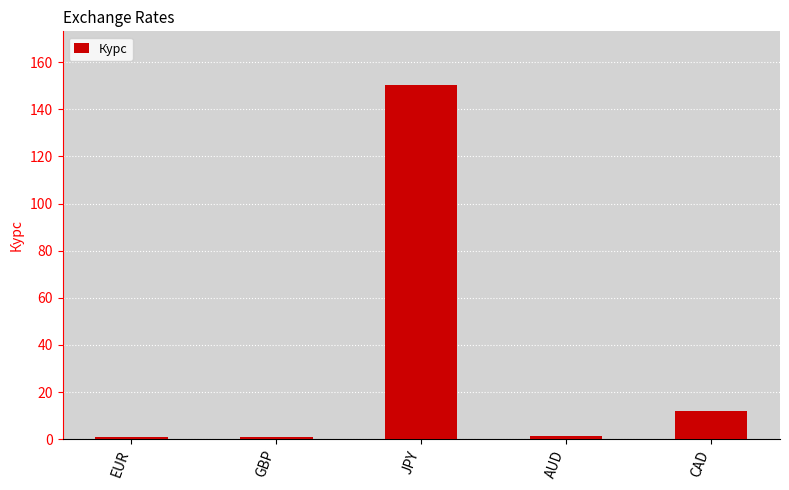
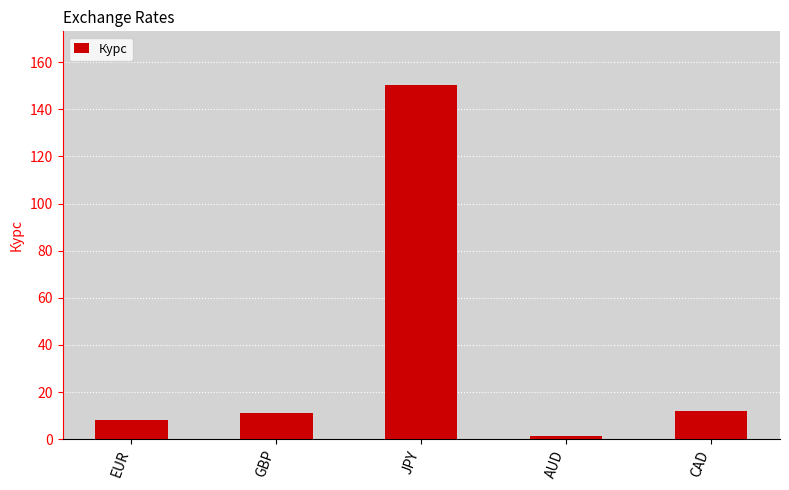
EUR: 1 -> 8
GBP: 1 -> 11
